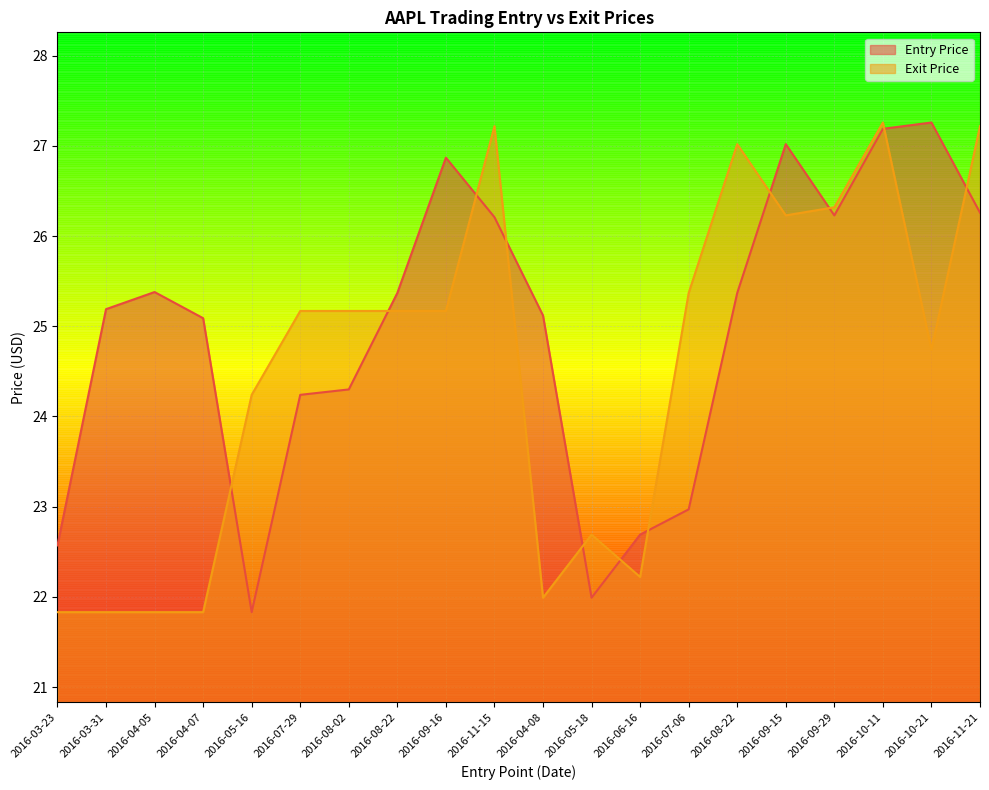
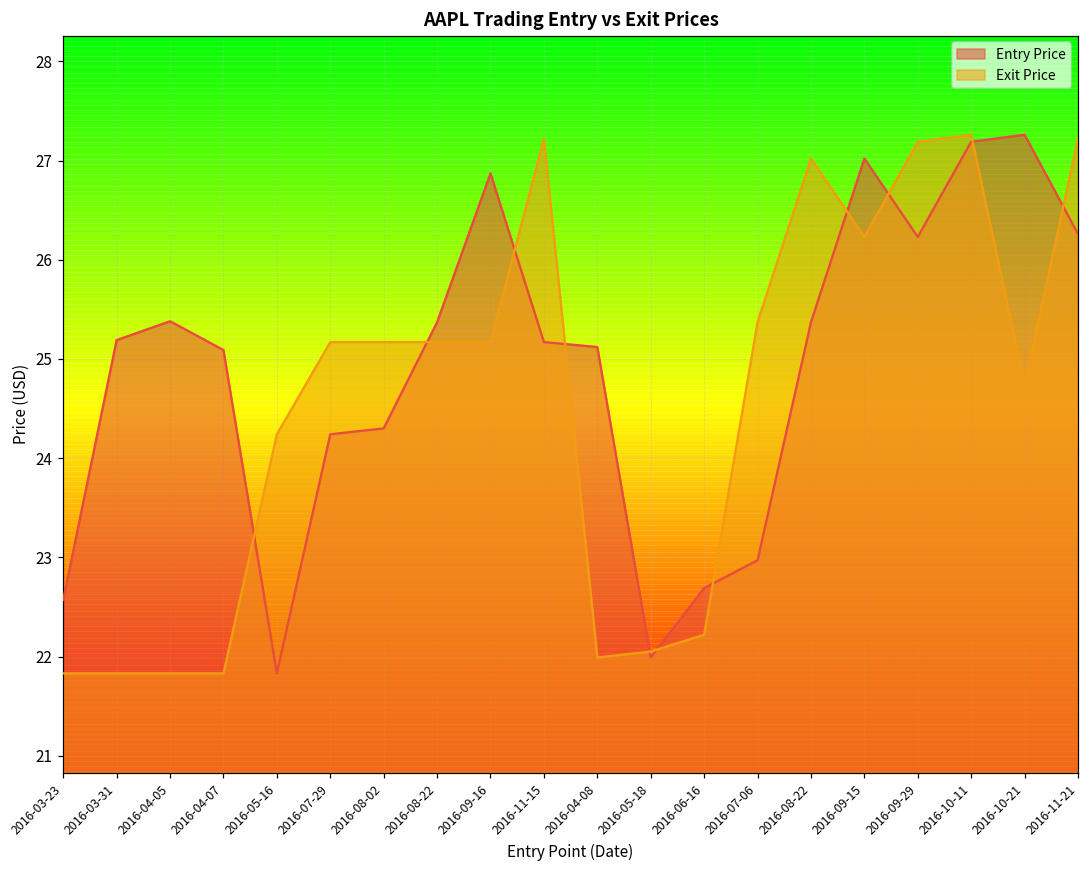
Entry Price, 2016-11-15: 26.2 -> 25.2
Exit Price, 2016-05-18: 22.7 -> 22.1
Exit Price, 2016-09-29: 26.3 -> 27.2
